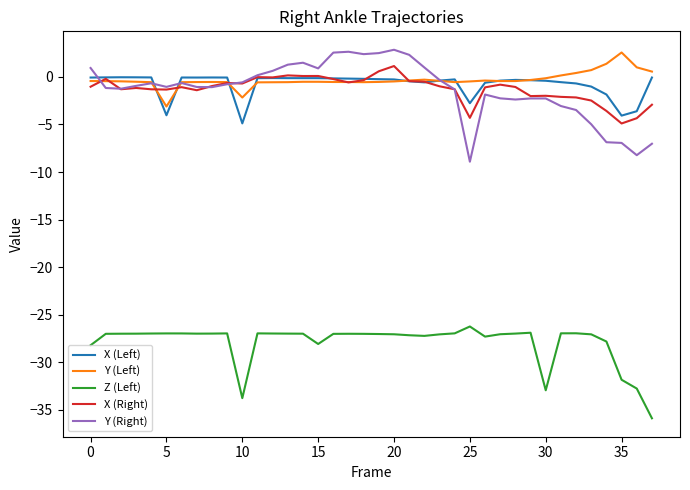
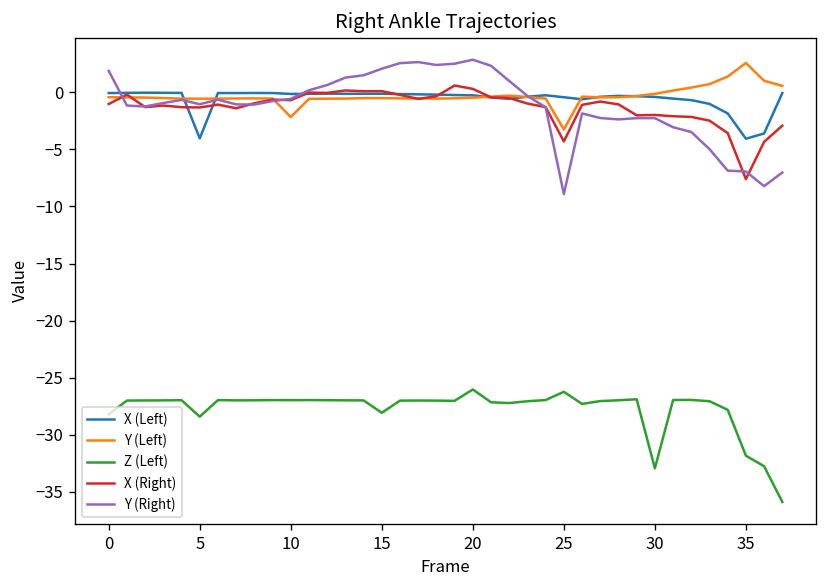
Y (Right), 0: 1 -> 2
Y (Left), 5: -3 -> -1
Z (Left), 5: -27 -> -28
X (Left), 10: -5 -> 0
Z (Left), 10: -34 -> -27
Y (Right), 15: 1 -> 2
Z (Left), 20: -27 -> -26
X (Right), 20: 1 -> 0
X (Left), 25: -3 -> 0
Y (Left), 25: 0 -> -3
X (Right), 35: -5 -> -8
